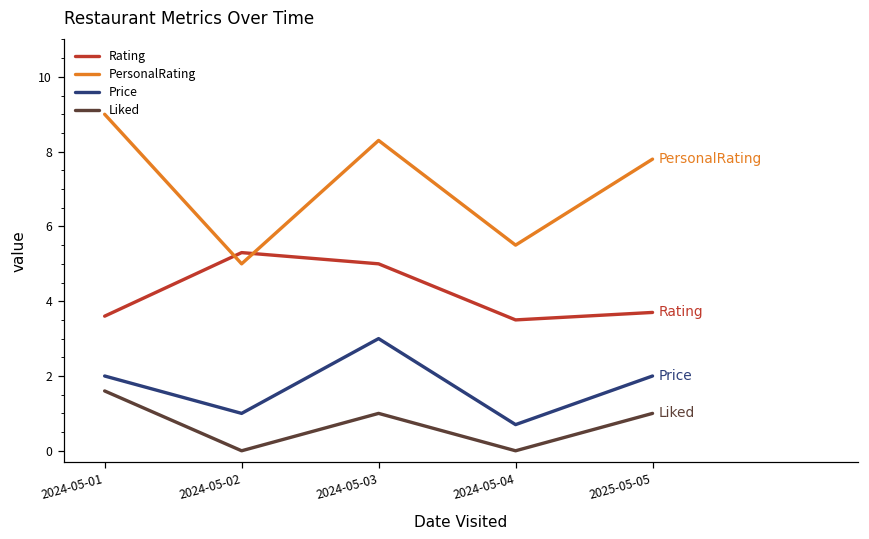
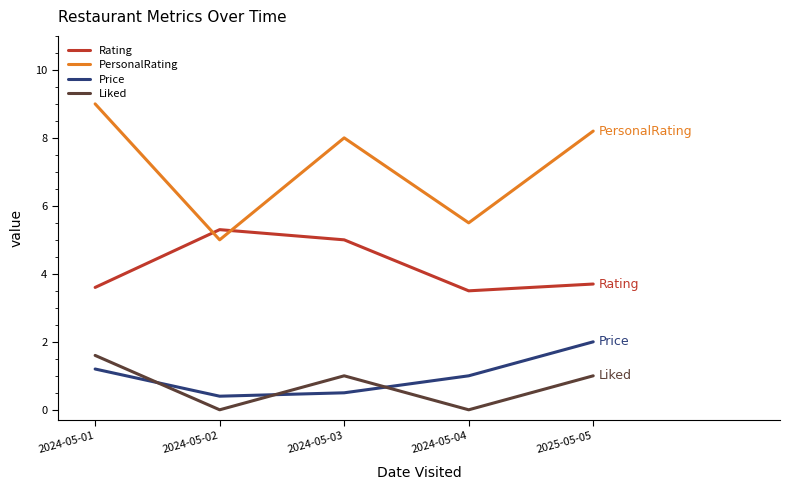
Price, 2024-05-01: 2.0 -> 1.2
Price, 2024-05-02: 1.0 -> 0.4
PersonalRating, 2024-05-03: 8.3 -> 8.0
Price, 2024-05-03: 3.0 -> 0.5
Price, 2024-05-04: 0.7 -> 1.0
PersonalRating, 2025-05-05: 7.8 -> 8.2
